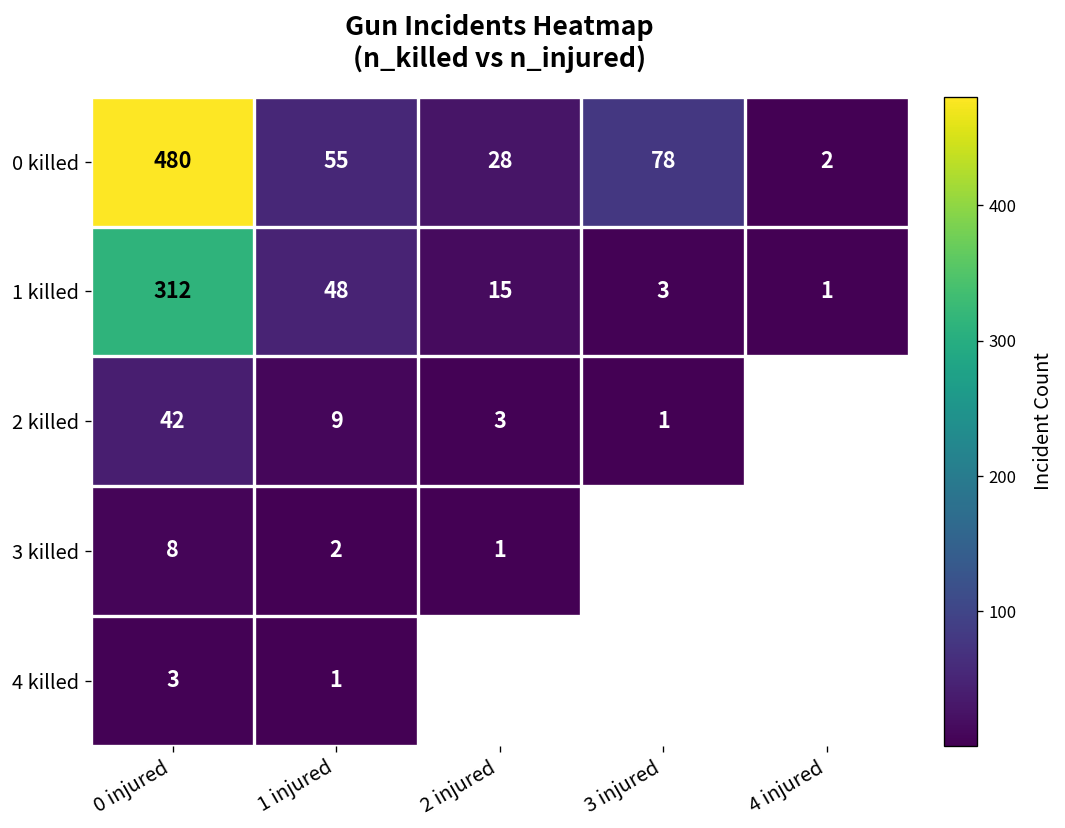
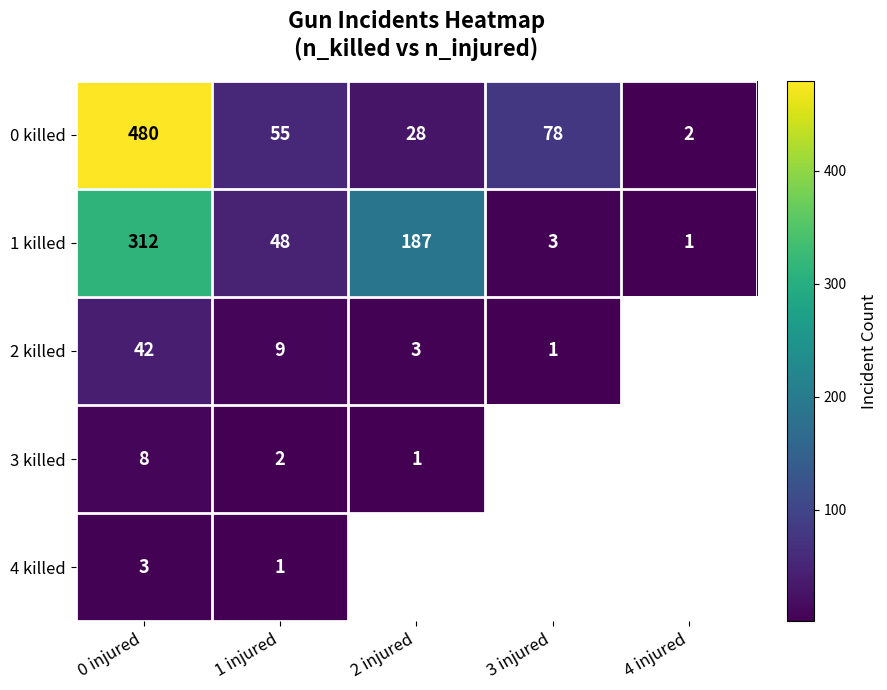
1 killed, 2 injured: 15 -> 187
